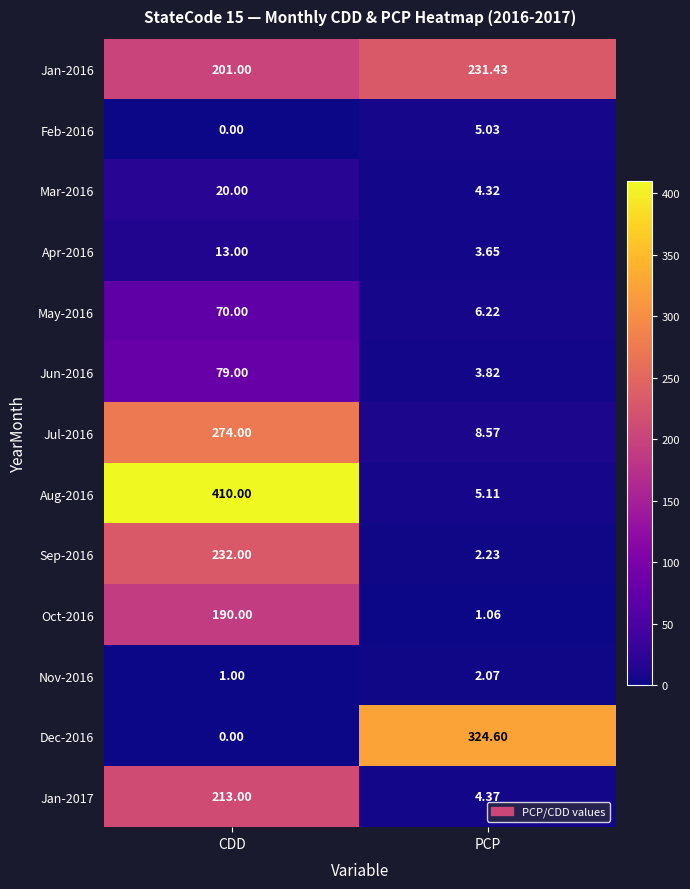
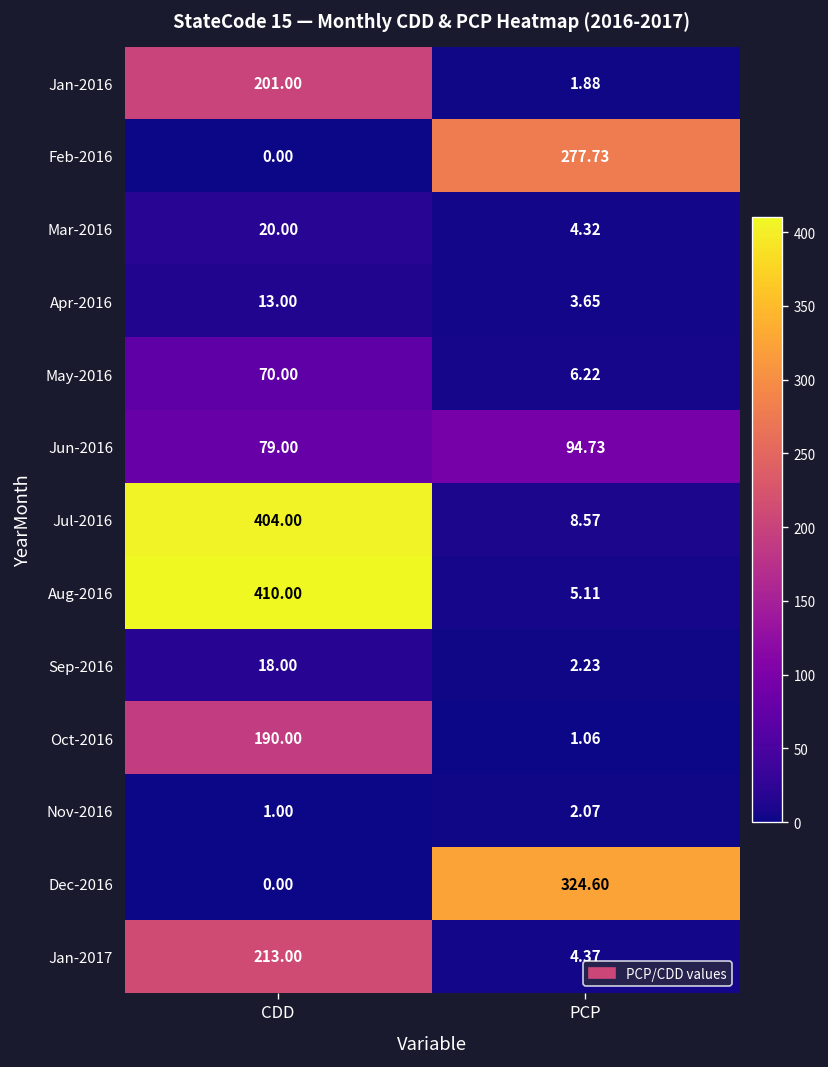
Jan-2016, PCP: 231.43 -> 1.88
Feb-2016, PCP: 5.03 -> 277.73
Jun-2016, PCP: 3.82 -> 94.73
Jul-2016, CDD: 274.00 -> 404.00
Sep-2016, CDD: 232.00 -> 18.00
